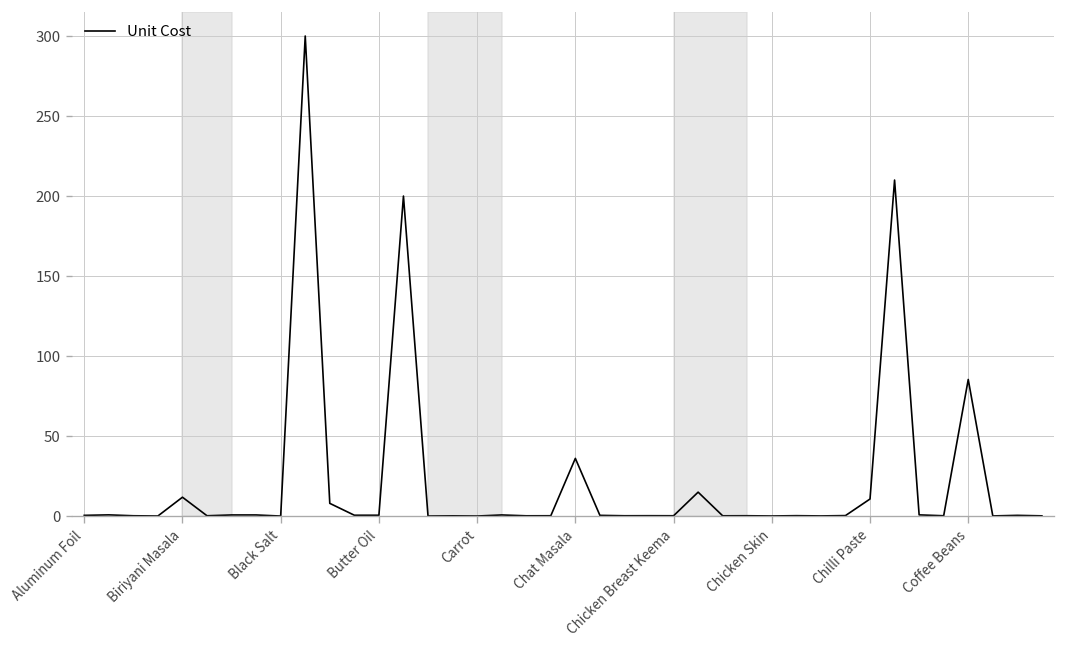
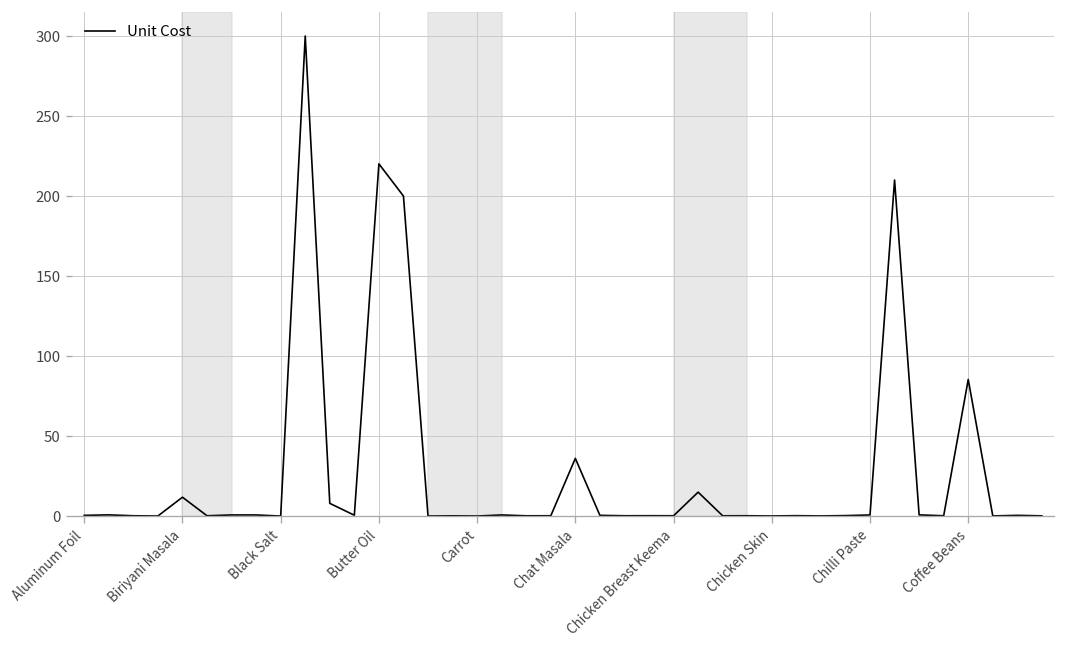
Butter Oil: 1 -> 220
Chilli Paste: 11 -> 1
